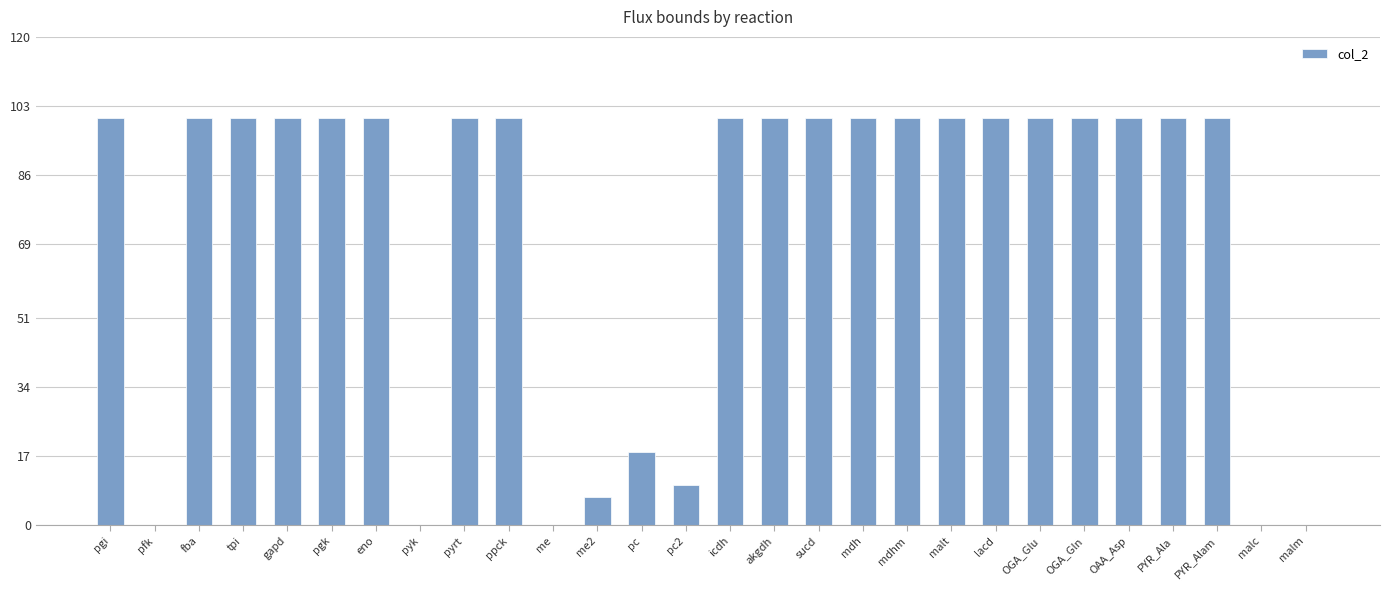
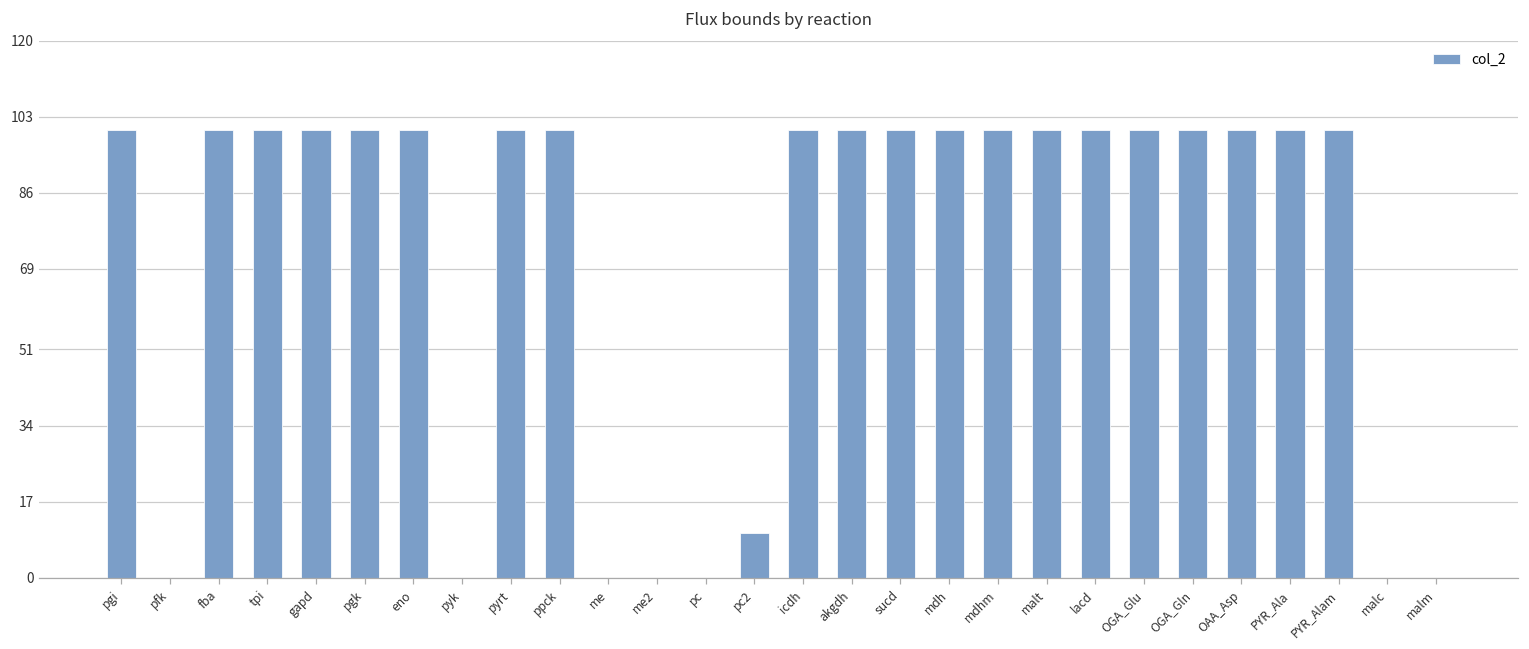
me2: 7 -> 0
pc: 18 -> 0
